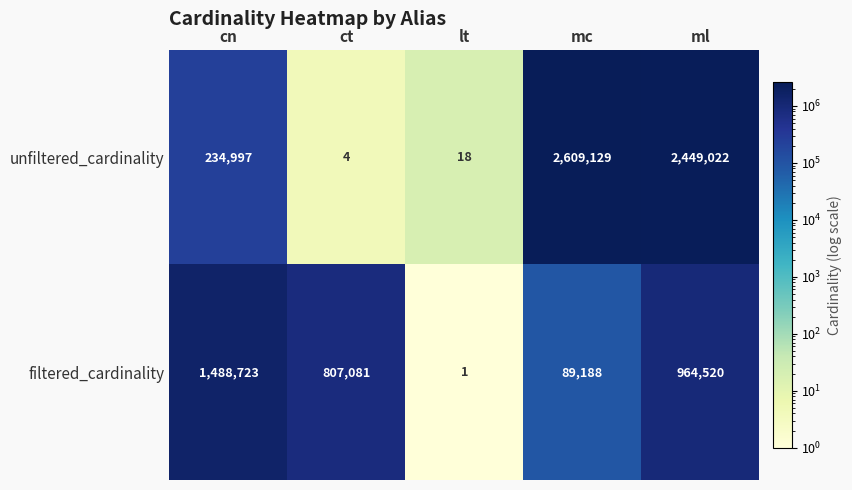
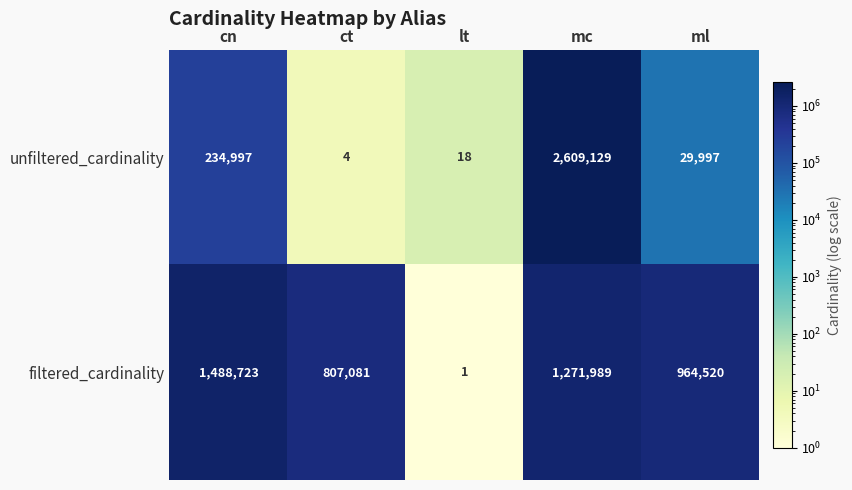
unfiltered_cardinality, ml: 2,449,022 -> 29,997
filtered_cardinality, mc: 89,188 -> 1,271,989
